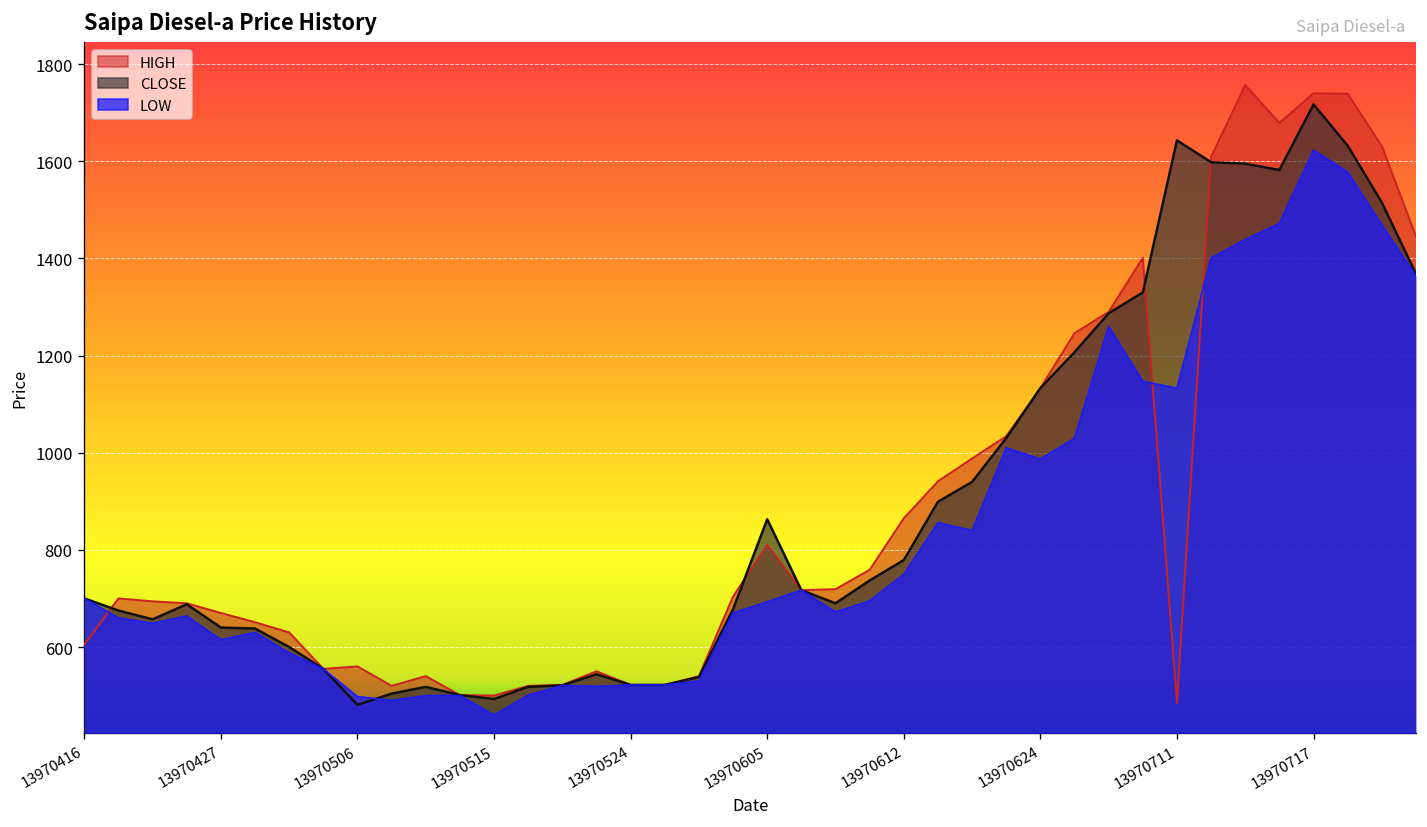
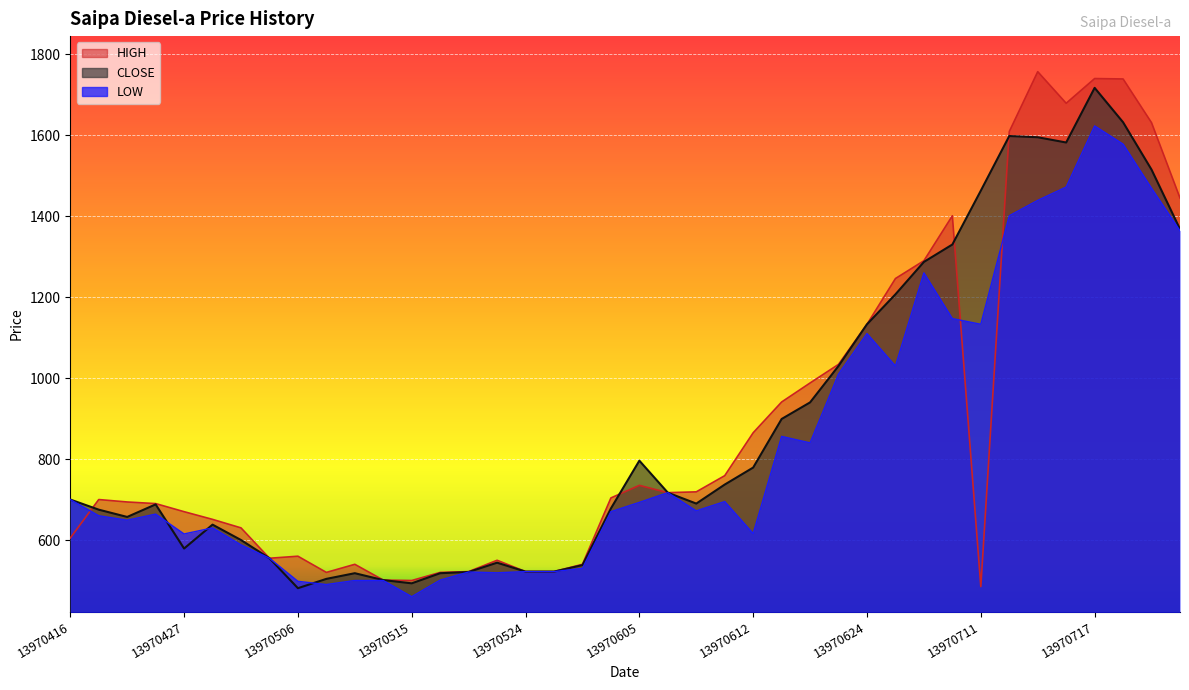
CLOSE, 13970427: 640 -> 580
HIGH, 13970605: 810 -> 740
CLOSE, 13970605: 860 -> 800
LOW, 13970612: 750 -> 620
LOW, 13970624: 990 -> 1110
CLOSE, 13970711: 1640 -> 1460
